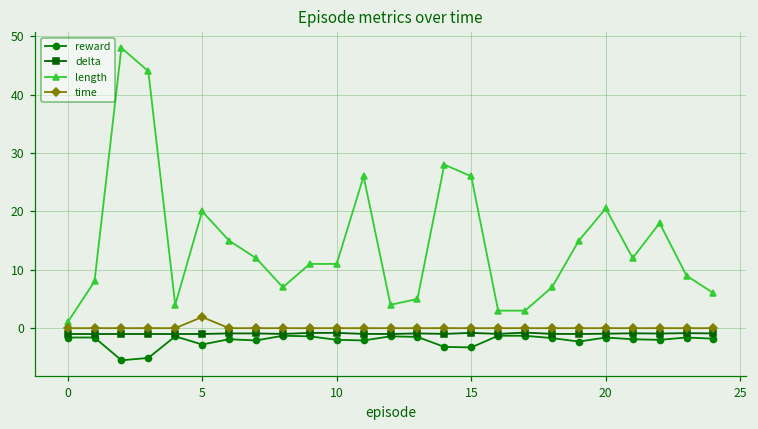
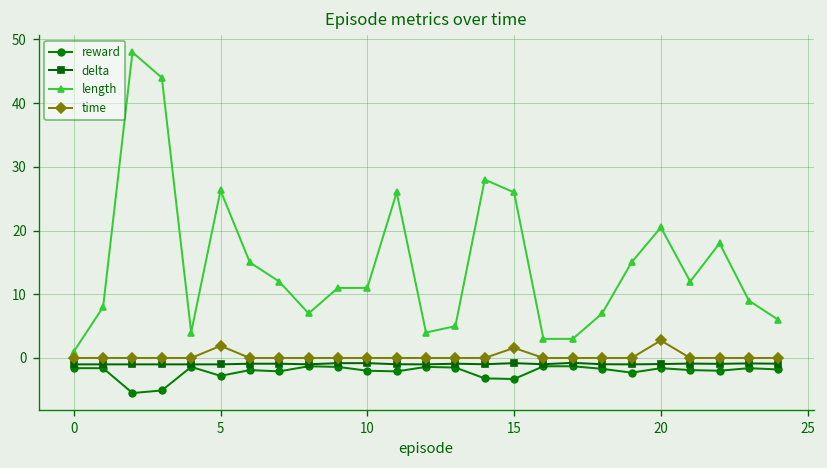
length, 5: 20 -> 26
time, 15: 0 -> 2
time, 20: 0 -> 3
